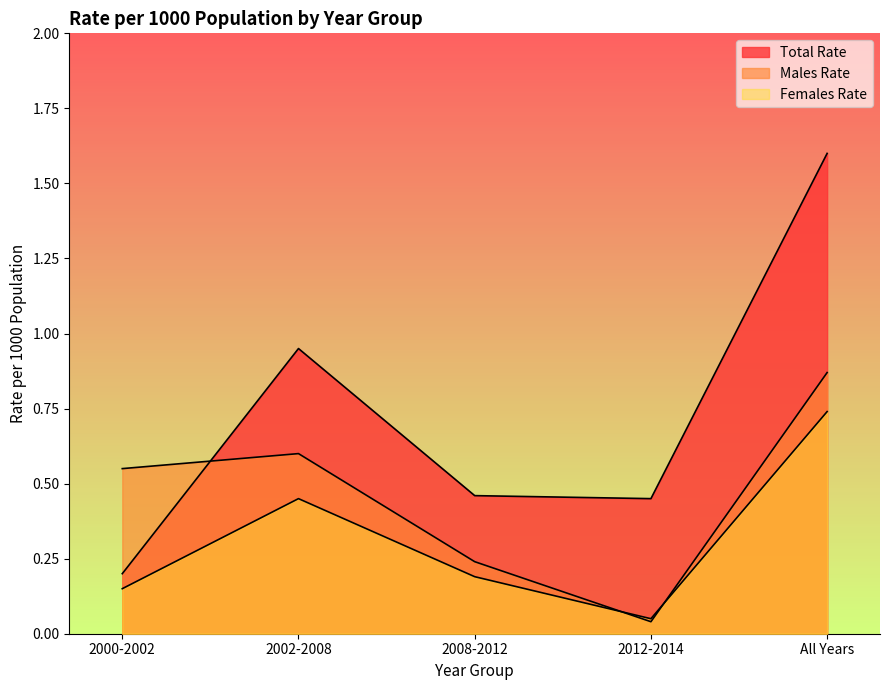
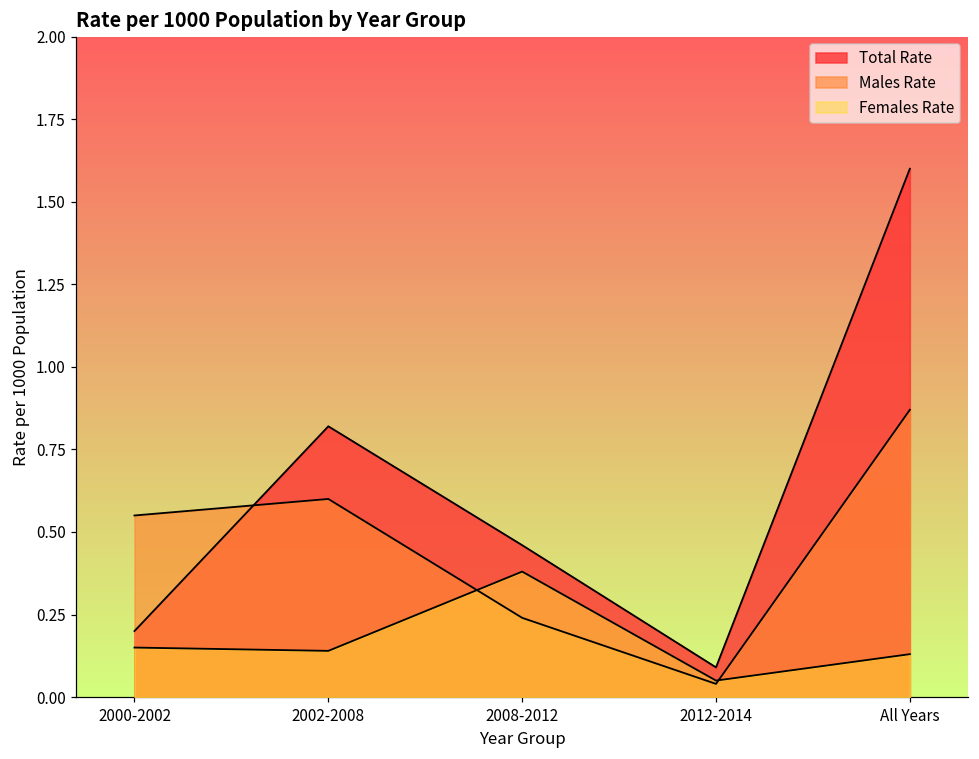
Total Rate, 2002-2008: 0.95 -> 0.82
Females Rate, 2002-2008: 0.45 -> 0.14
Females Rate, 2008-2012: 0.19 -> 0.38
Total Rate, 2012-2014: 0.45 -> 0.09
Females Rate, All Years: 0.74 -> 0.13
